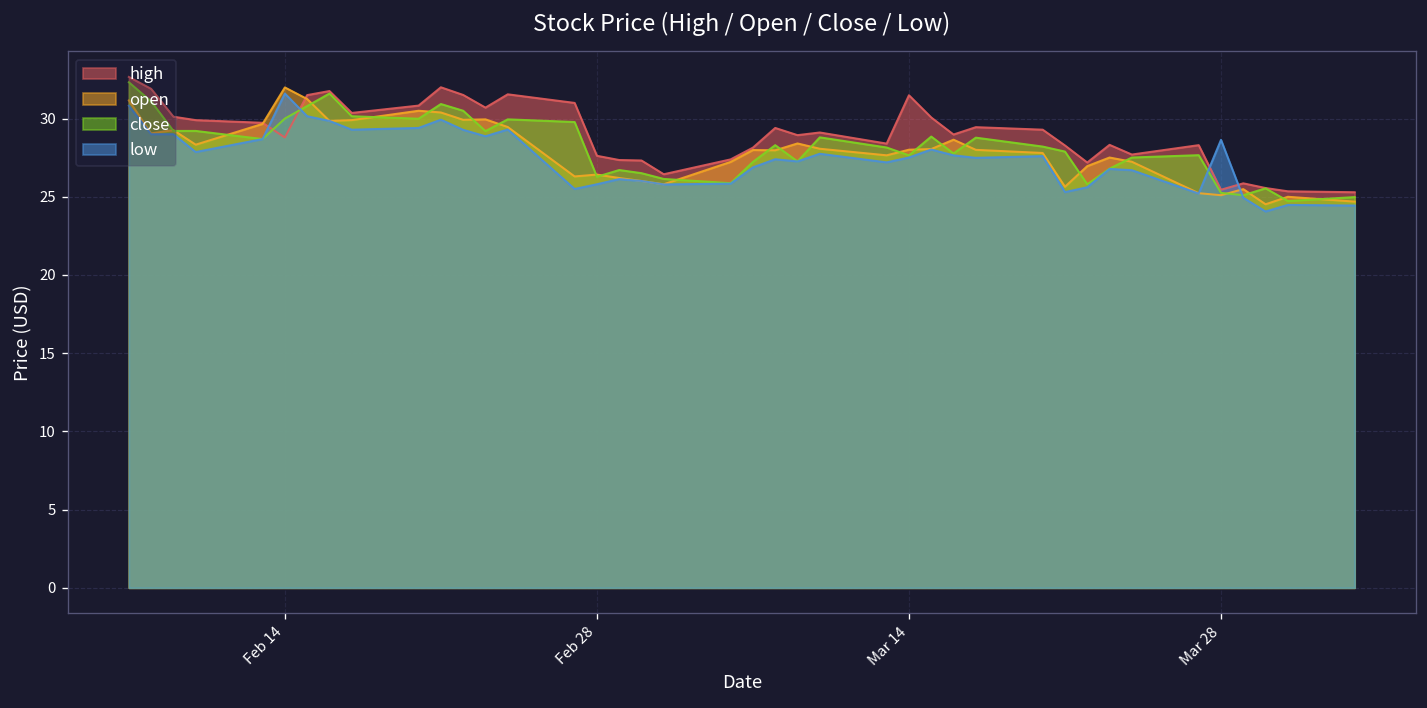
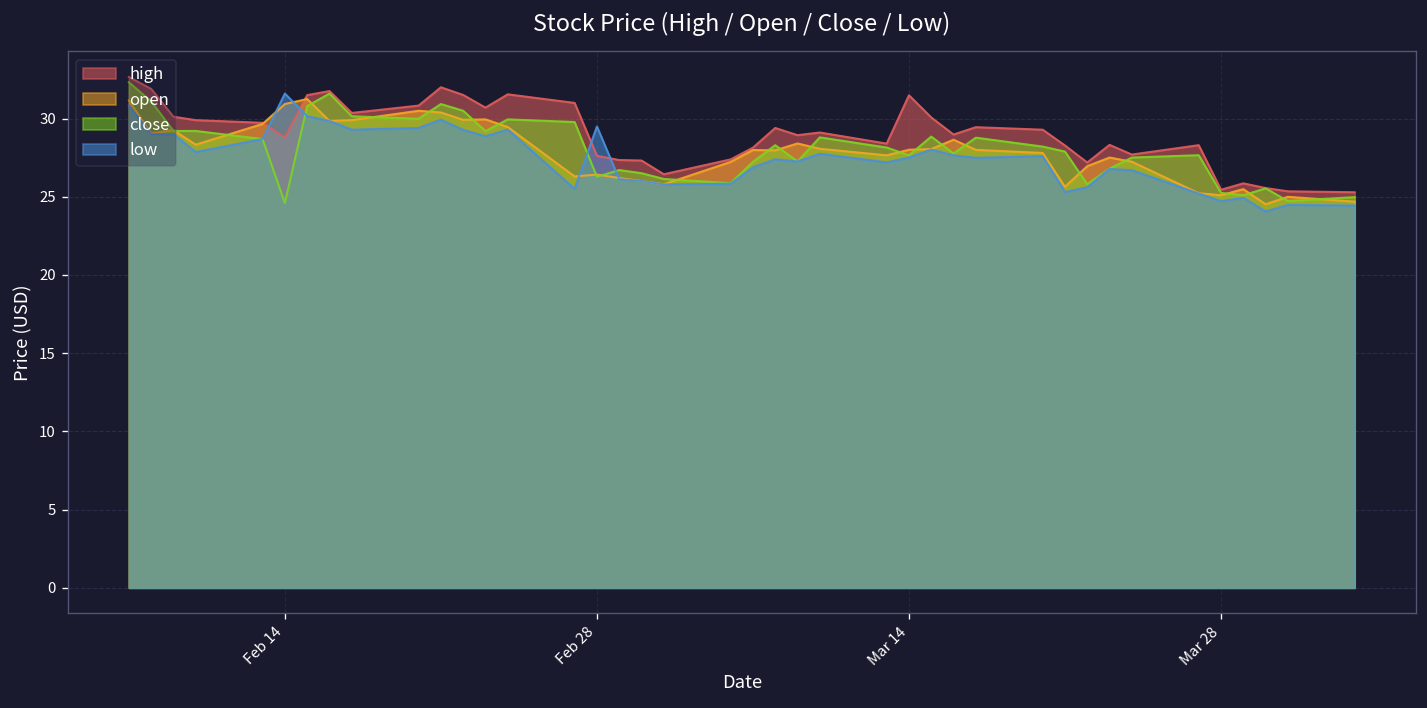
open, Feb 14: 32.0 -> 30.9
close, Feb 14: 30.0 -> 24.6
low, Feb 28: 25.8 -> 29.5
low, Mar 28: 28.6 -> 24.7
